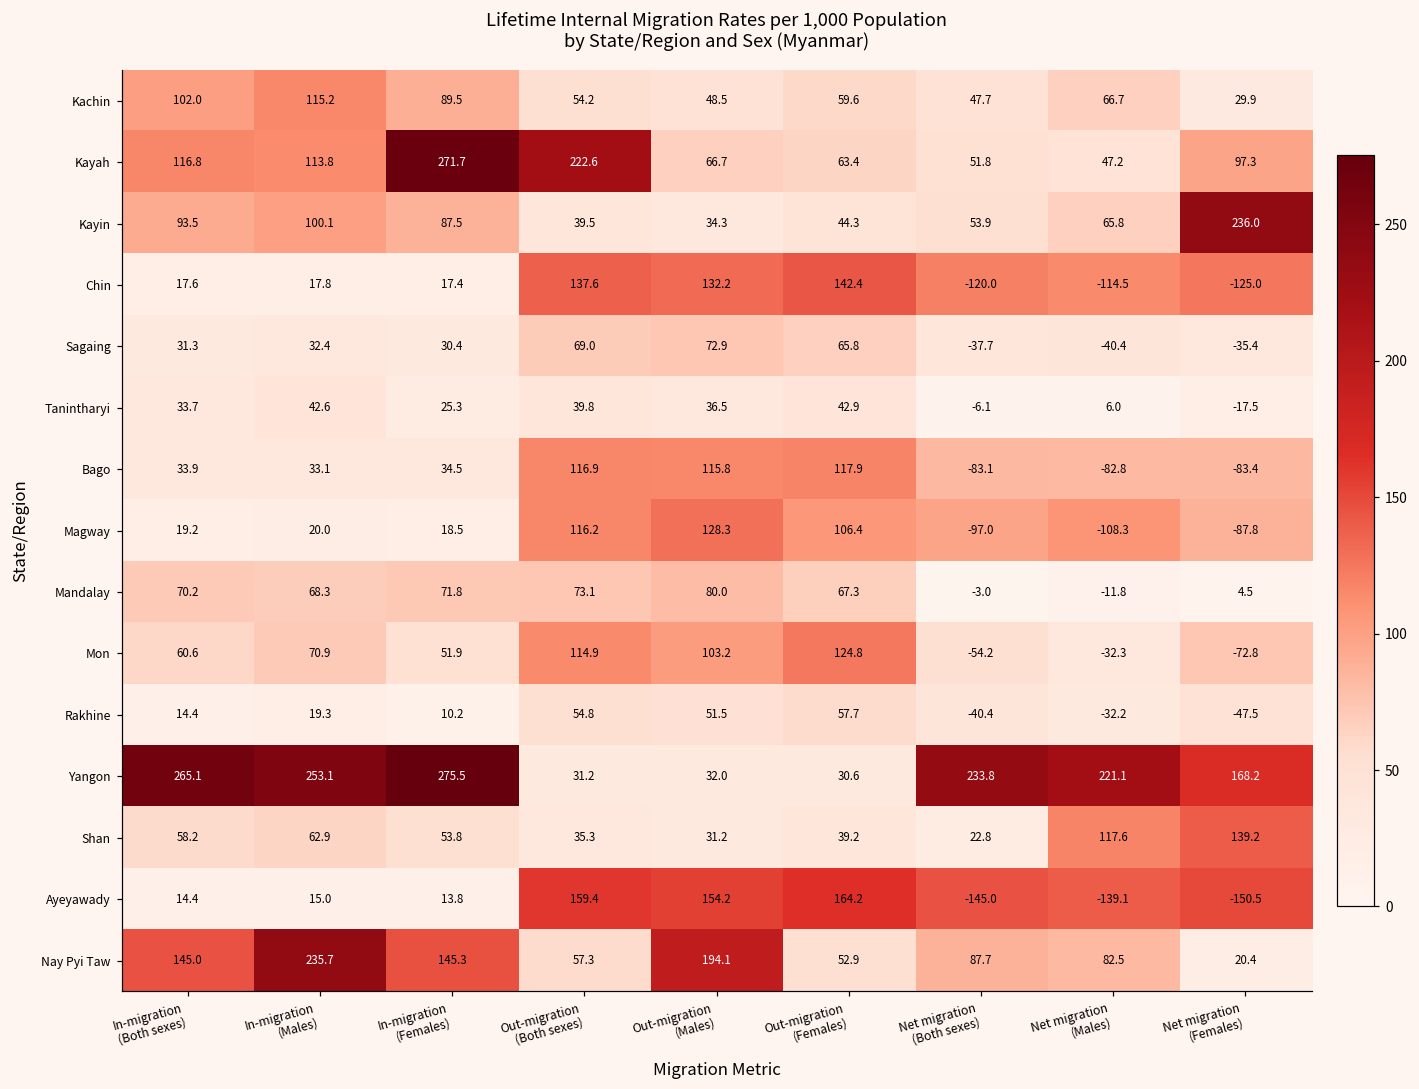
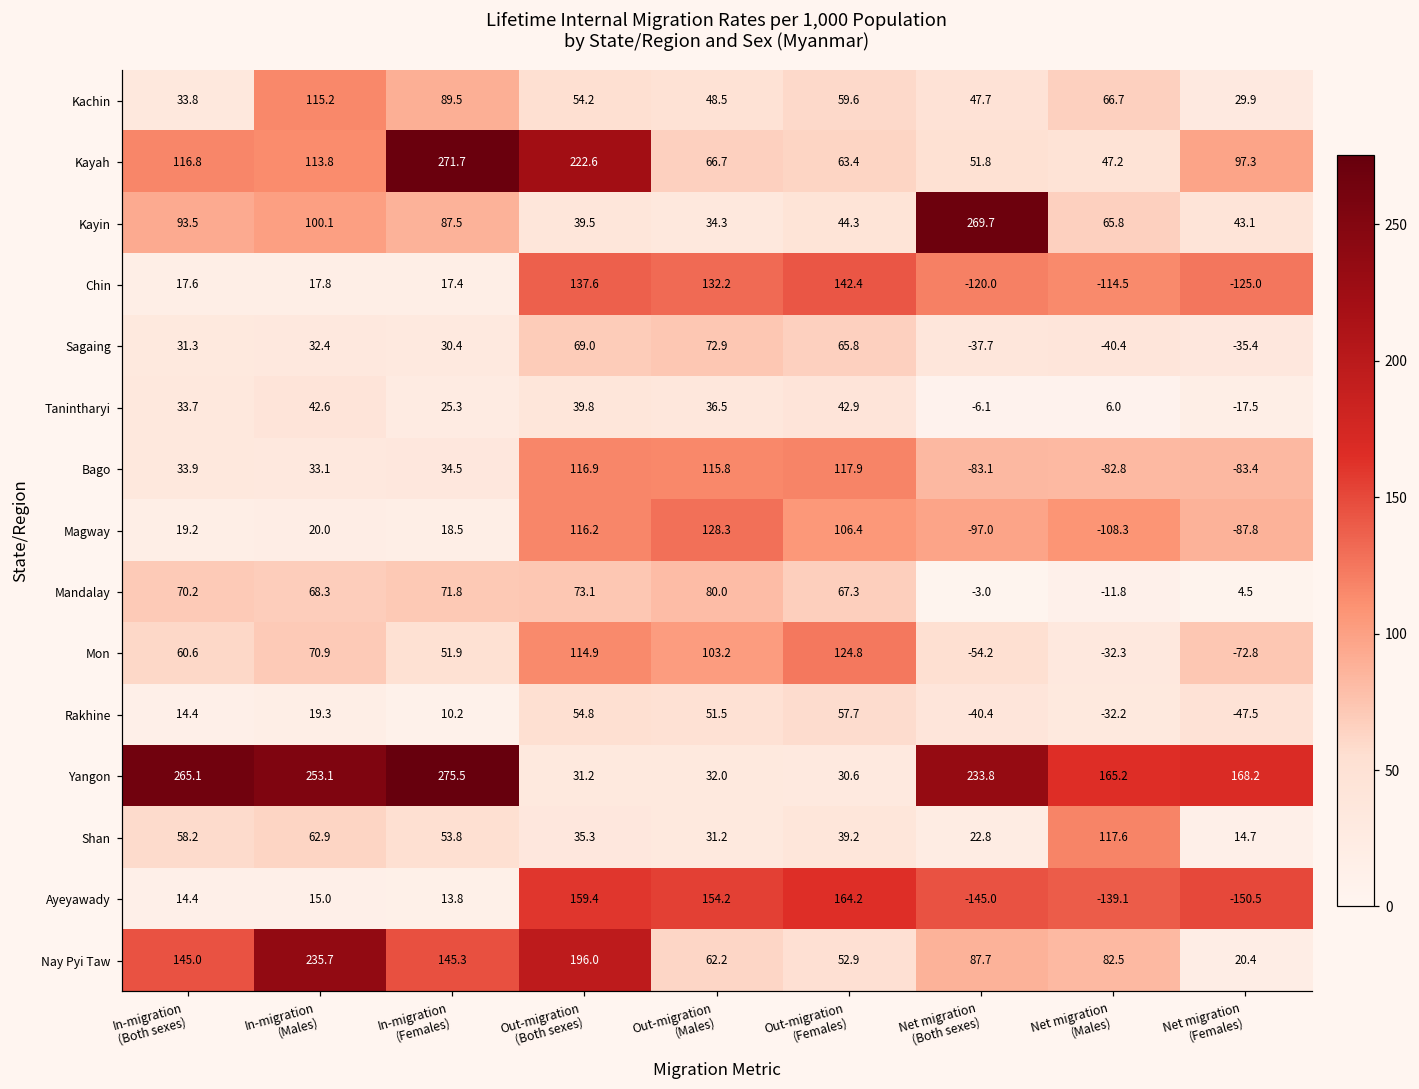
Kachin, In-migration (Both sexes): 102.0 -> 33.8
Kayin, Net migration (Both sexes): 53.9 -> 269.7
Kayin, Net migration (Females): 236.0 -> 43.1
Yangon, Net migration (Males): 221.1 -> 165.2
Shan, Net migration (Females): 139.2 -> 14.7
Nay Pyi Taw, Out-migration (Both sexes): 57.3 -> 196.0
Nay Pyi Taw, Out-migration (Males): 194.1 -> 62.2
